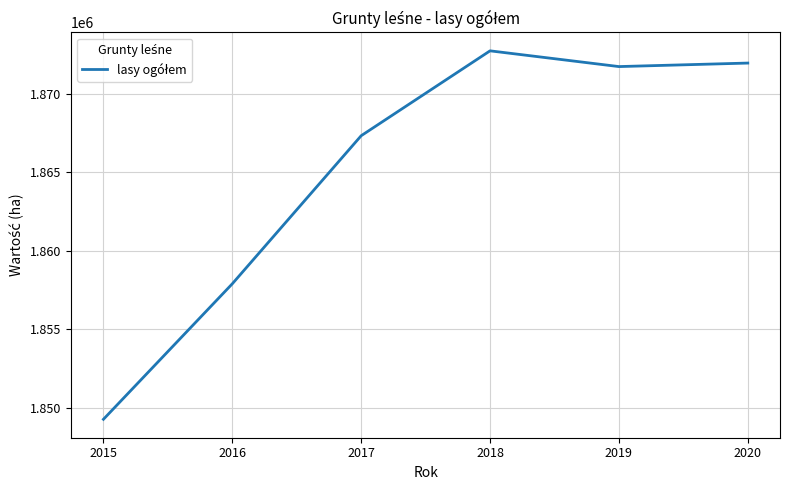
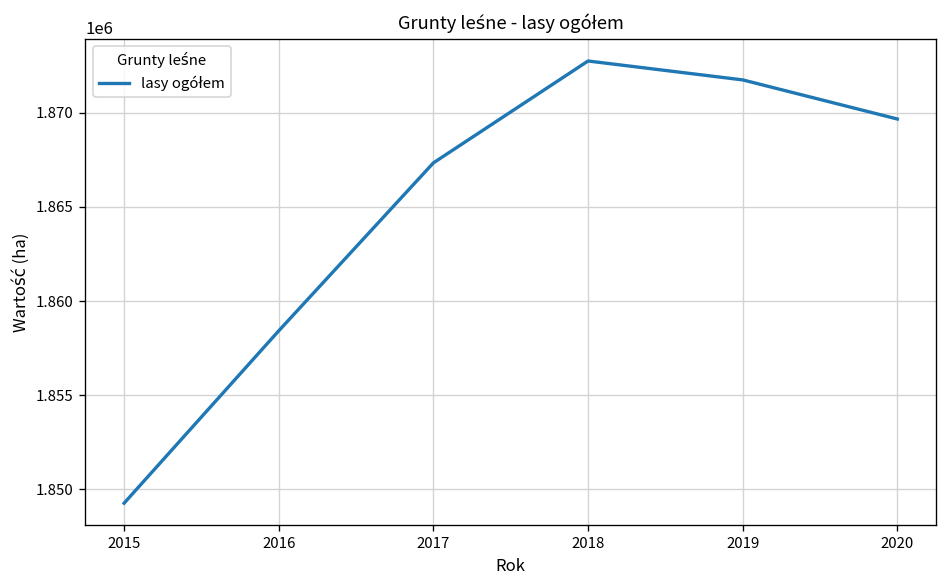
2016: 1857900 -> 1858400
2020: 1872000 -> 1869700
